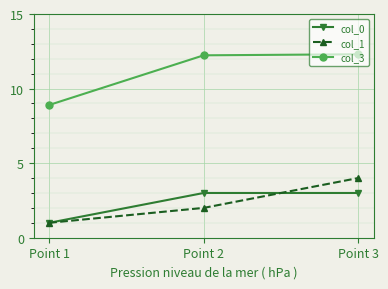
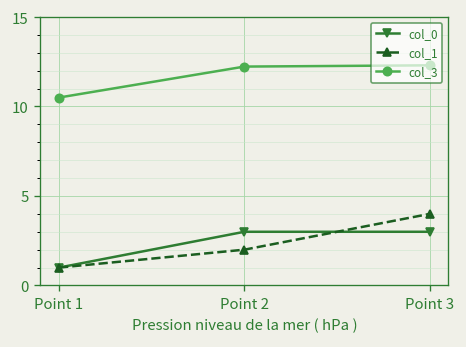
col_3, Point 1: 8.9 -> 10.5
